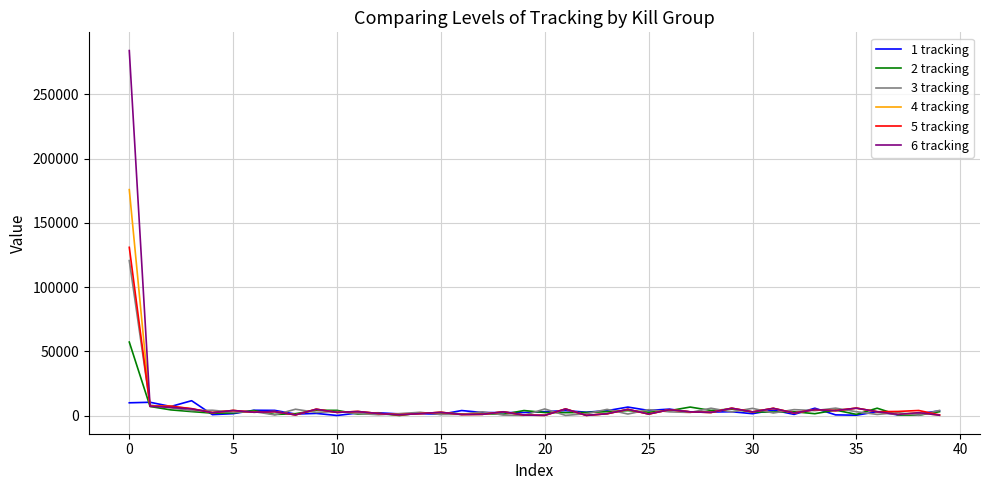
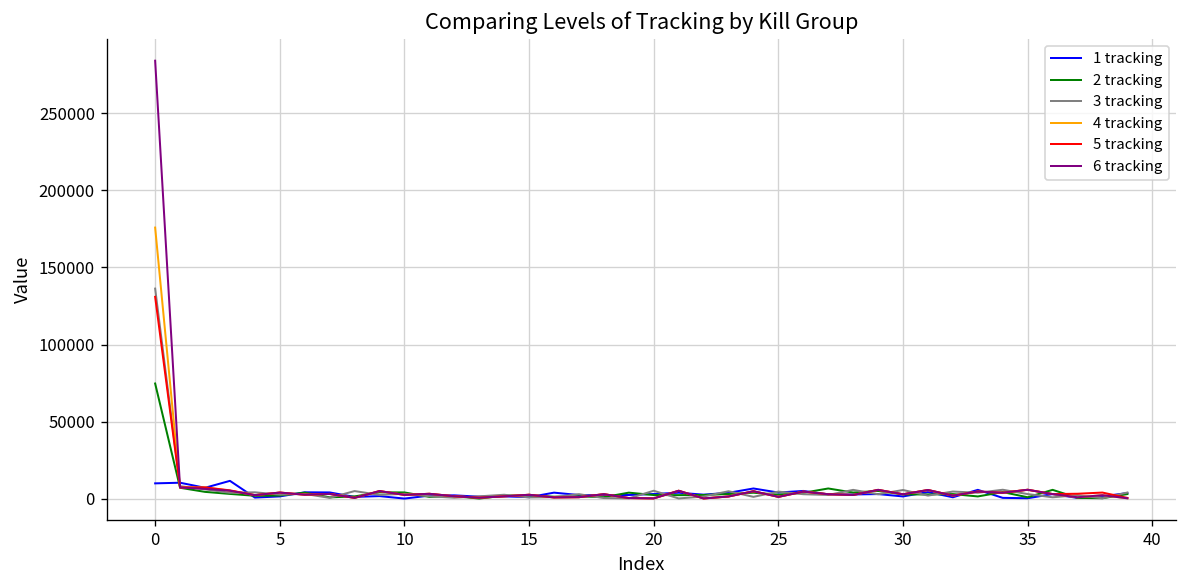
2 tracking, 0: 57000 -> 75000
3 tracking, 0: 121000 -> 136000
